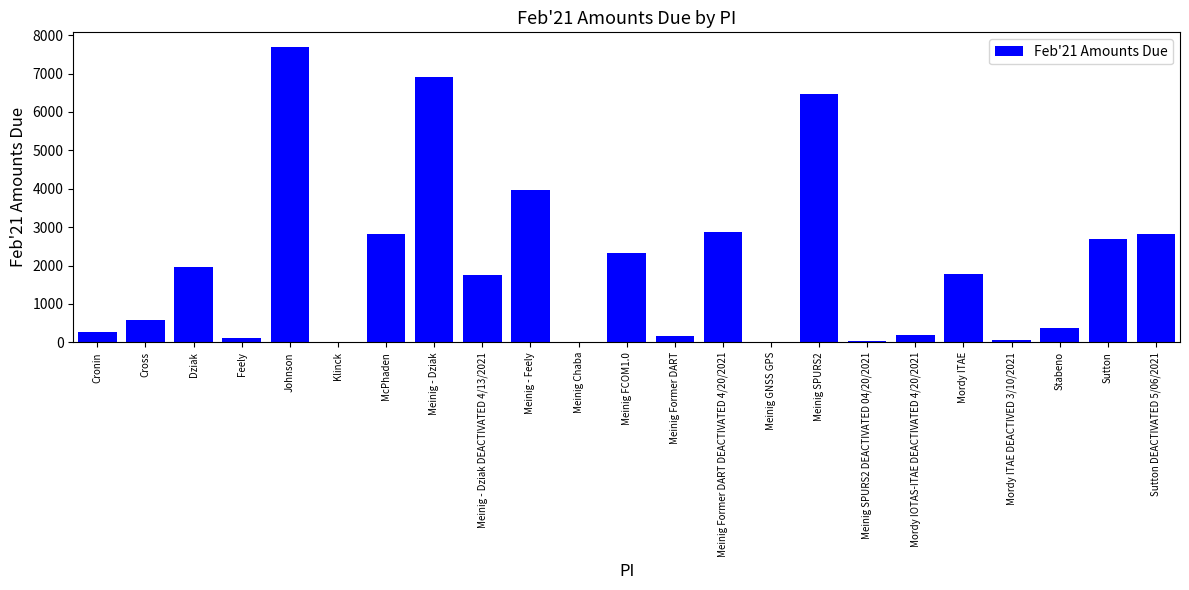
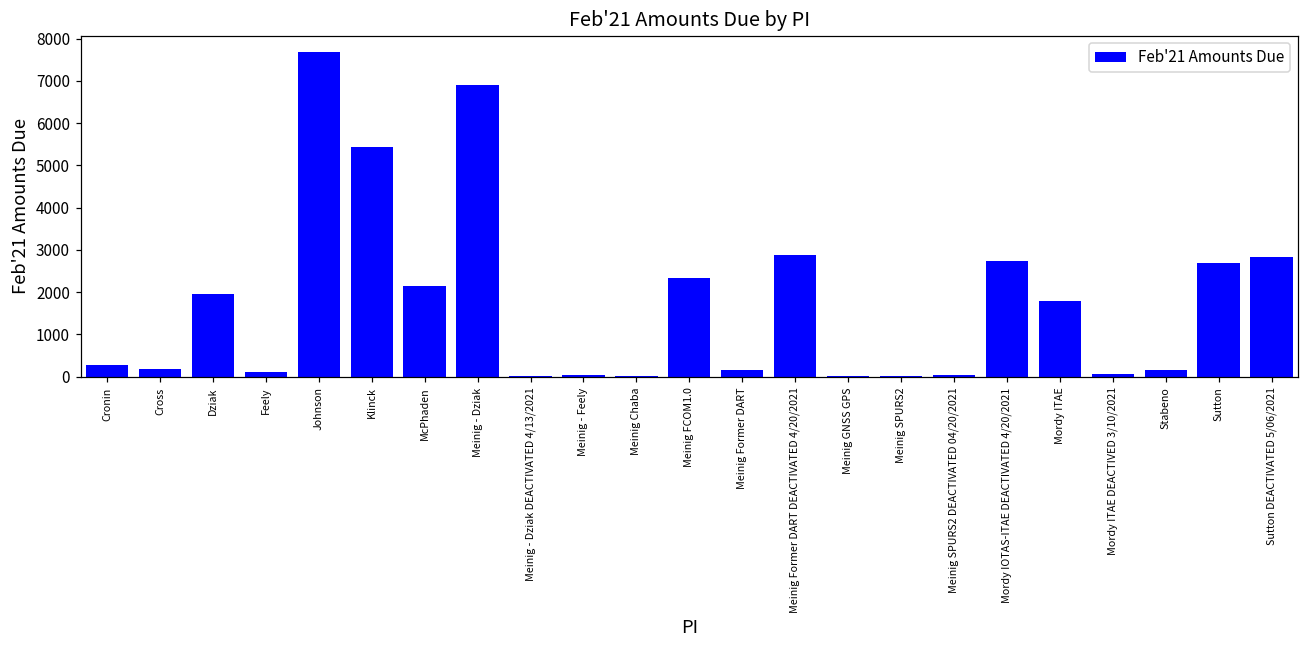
Cross: 600 -> 200
Klinck: 0 -> 5400
McPhaden: 2800 -> 2200
Meinig - Dziak DEACTIVATED 4/13/2021: 1700 -> 0
Meinig - Feely: 4000 -> 0
Meinig SPURS2: 6500 -> 0
Mordy IOTAS-ITAE DEACTIVATED 4/20/2021: 200 -> 2700
Stabeno: 400 -> 200
